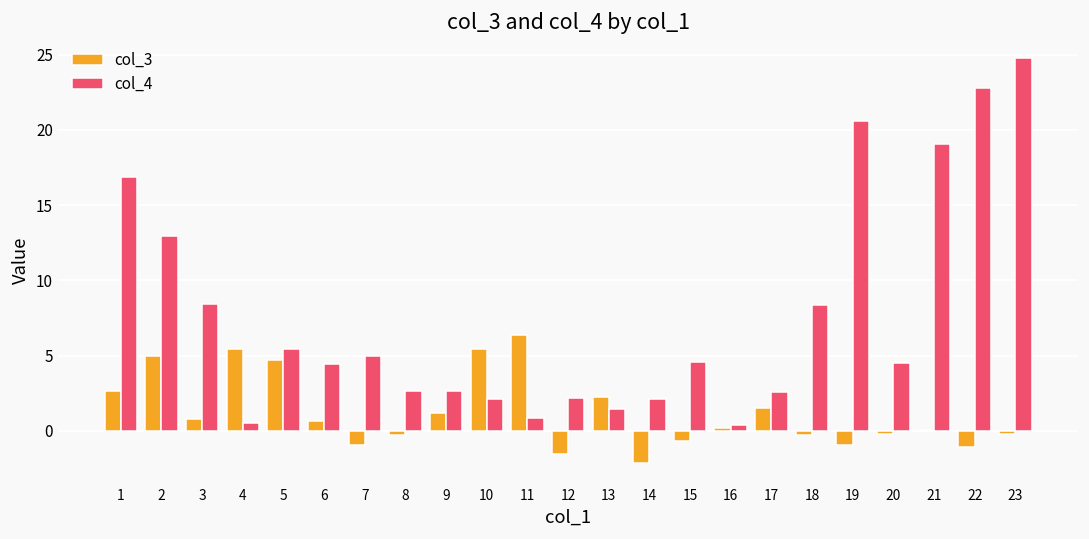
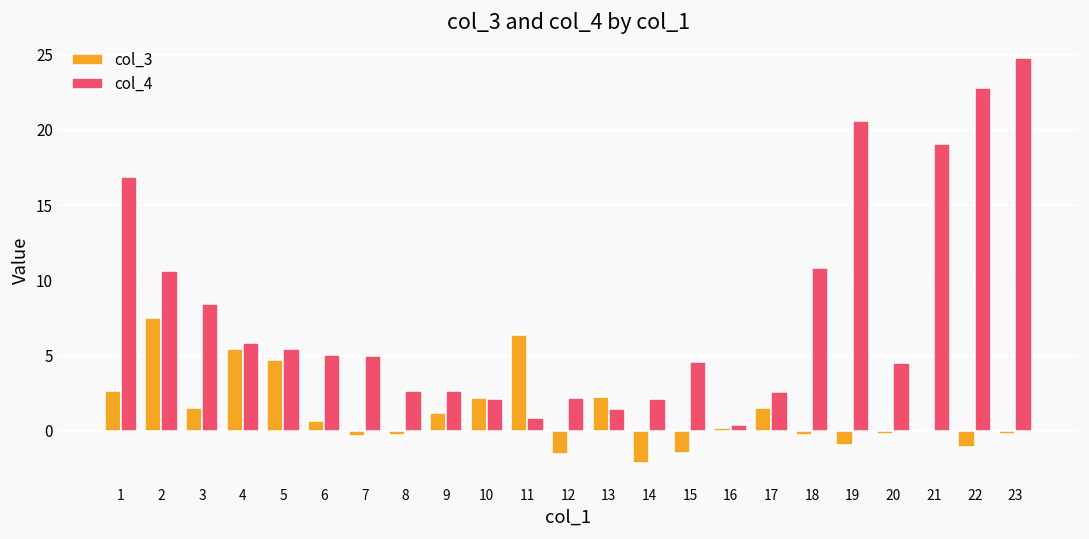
col_3, 2: 5.0 -> 7.5
col_4, 2: 12.9 -> 10.6
col_3, 3: 0.8 -> 1.5
col_4, 4: 0.5 -> 5.8
col_4, 6: 4.4 -> 5.1
col_3, 7: -1.0 -> -0.4
col_3, 10: 5.4 -> 2.2
col_3, 15: -0.7 -> -1.5
col_4, 18: 8.4 -> 10.8
